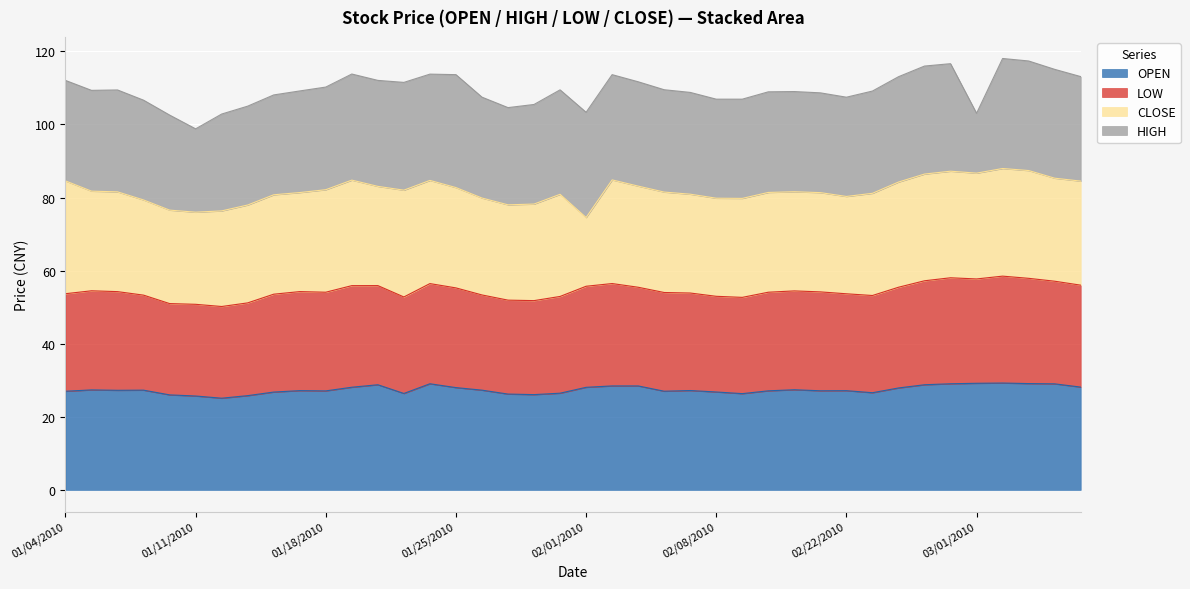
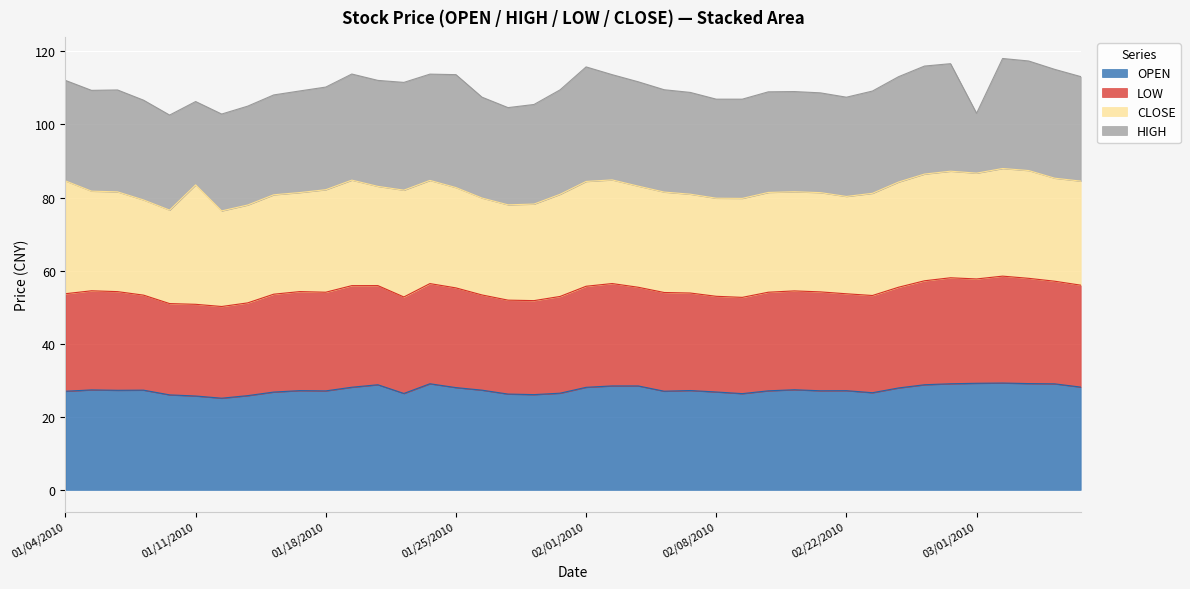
CLOSE, 01/11/2010: 25 -> 33
CLOSE, 02/01/2010: 19 -> 29
HIGH, 02/01/2010: 29 -> 31
